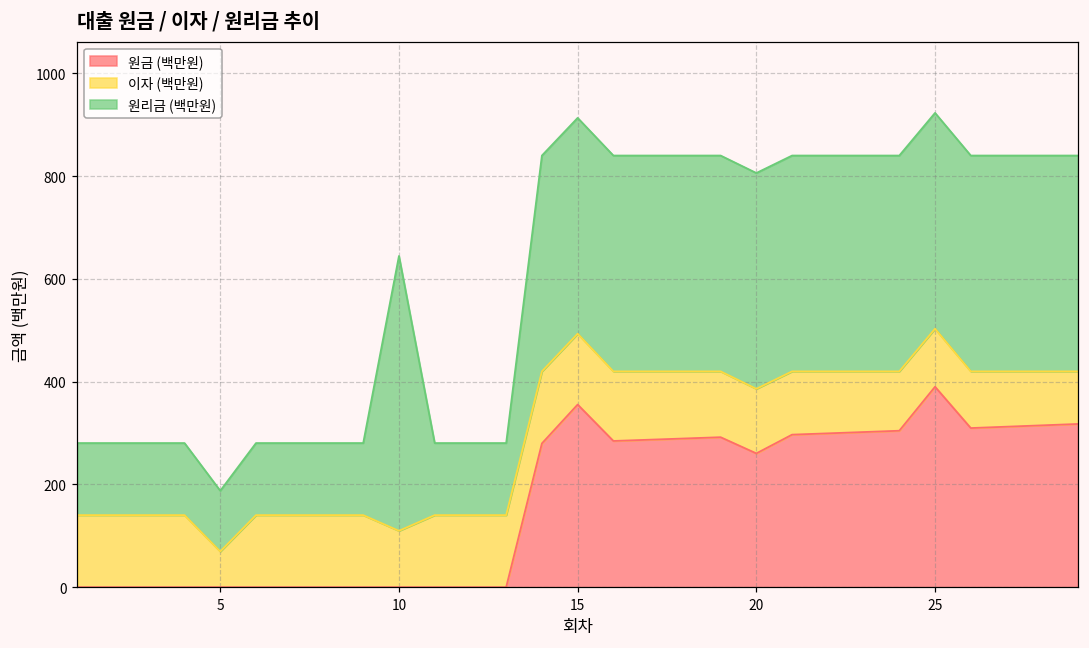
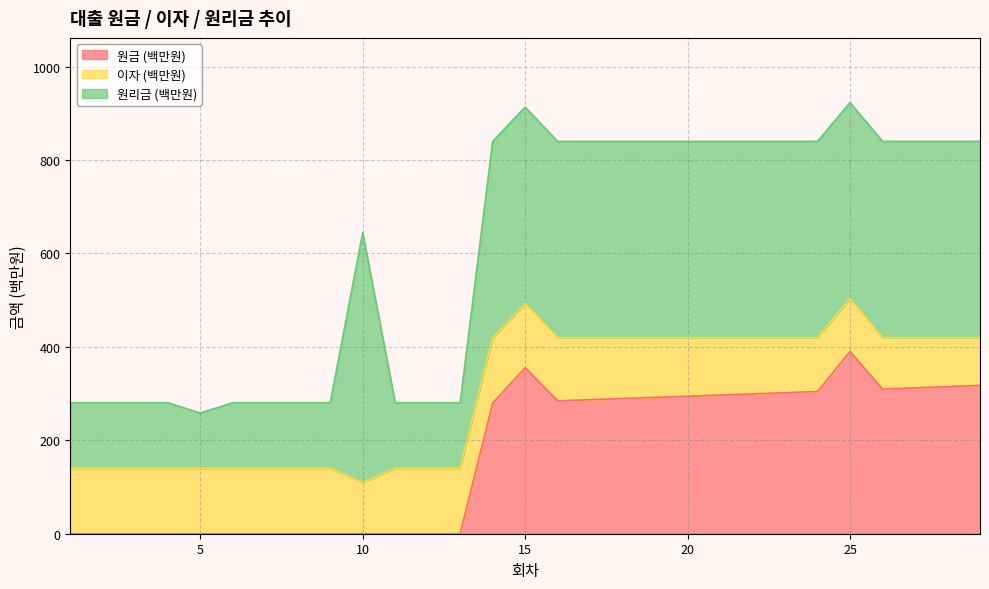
이자 (백만원), 5: 70 -> 140
원금 (백만원), 20: 260 -> 290
